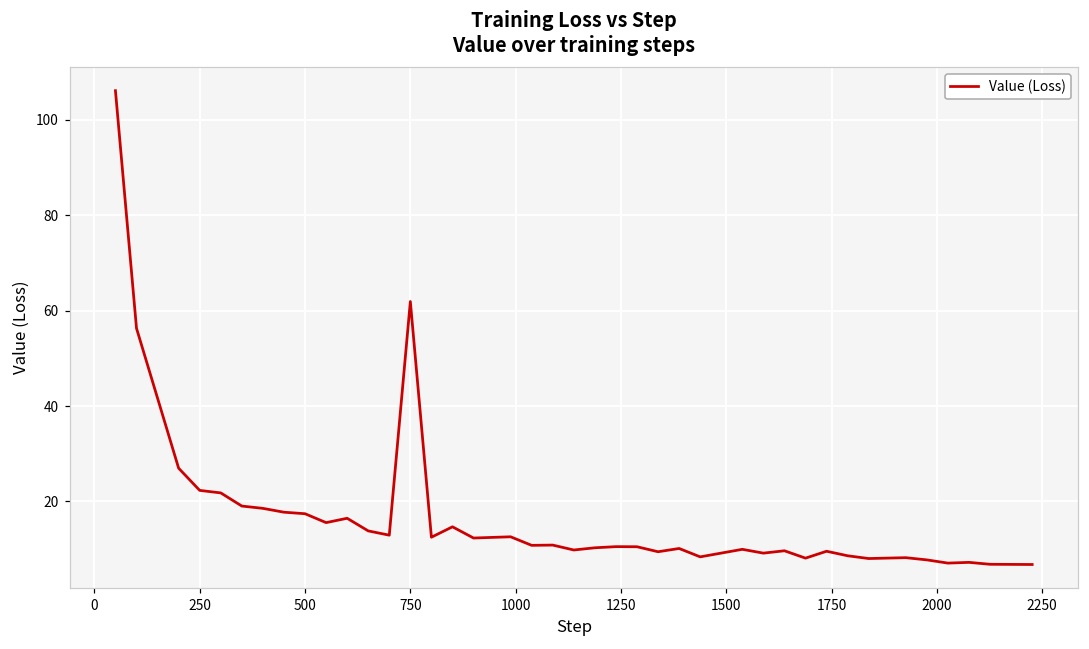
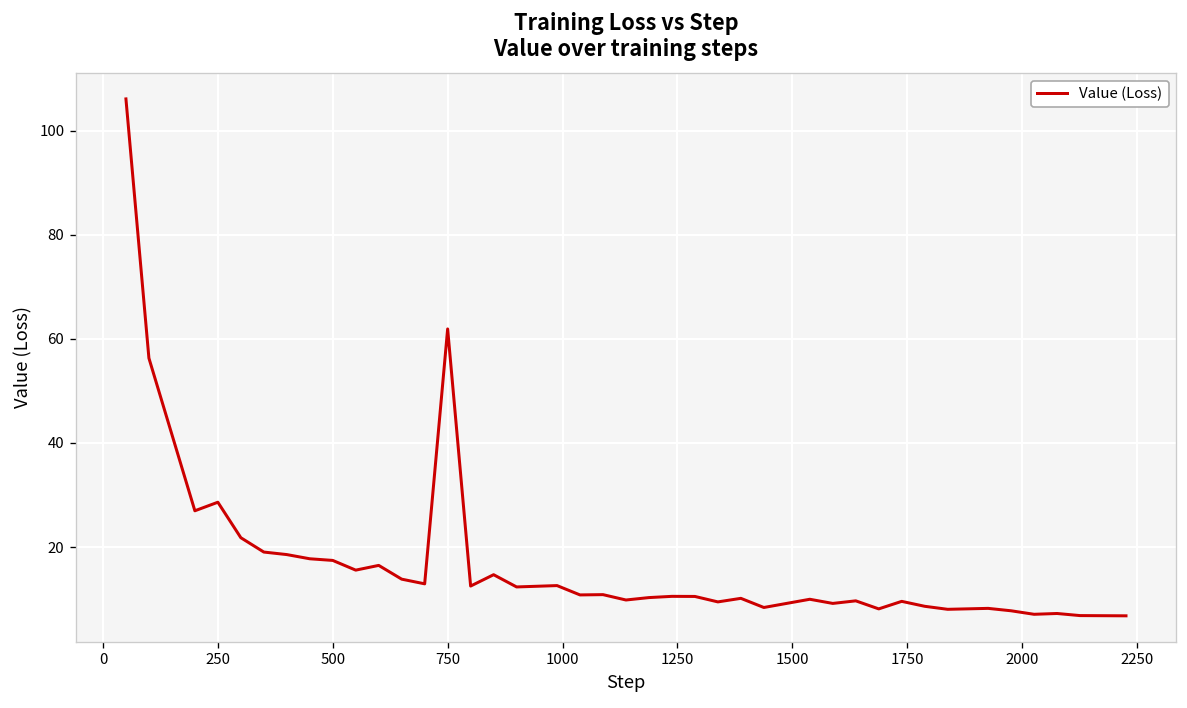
250: 22 -> 29
